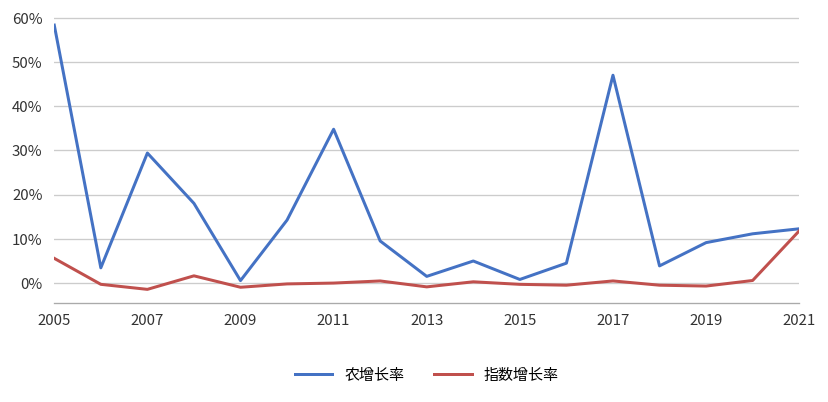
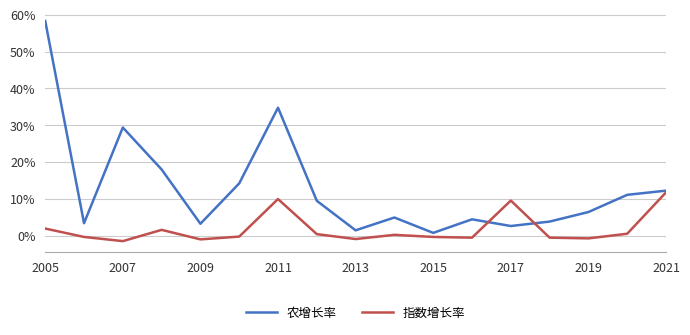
指数增长率, 2005: 6% -> 2%
农增长率, 2009: 1% -> 3%
指数增长率, 2011: 0% -> 10%
农增长率, 2017: 47% -> 3%
指数增长率, 2017: 0% -> 10%
农增长率, 2019: 9% -> 6%
